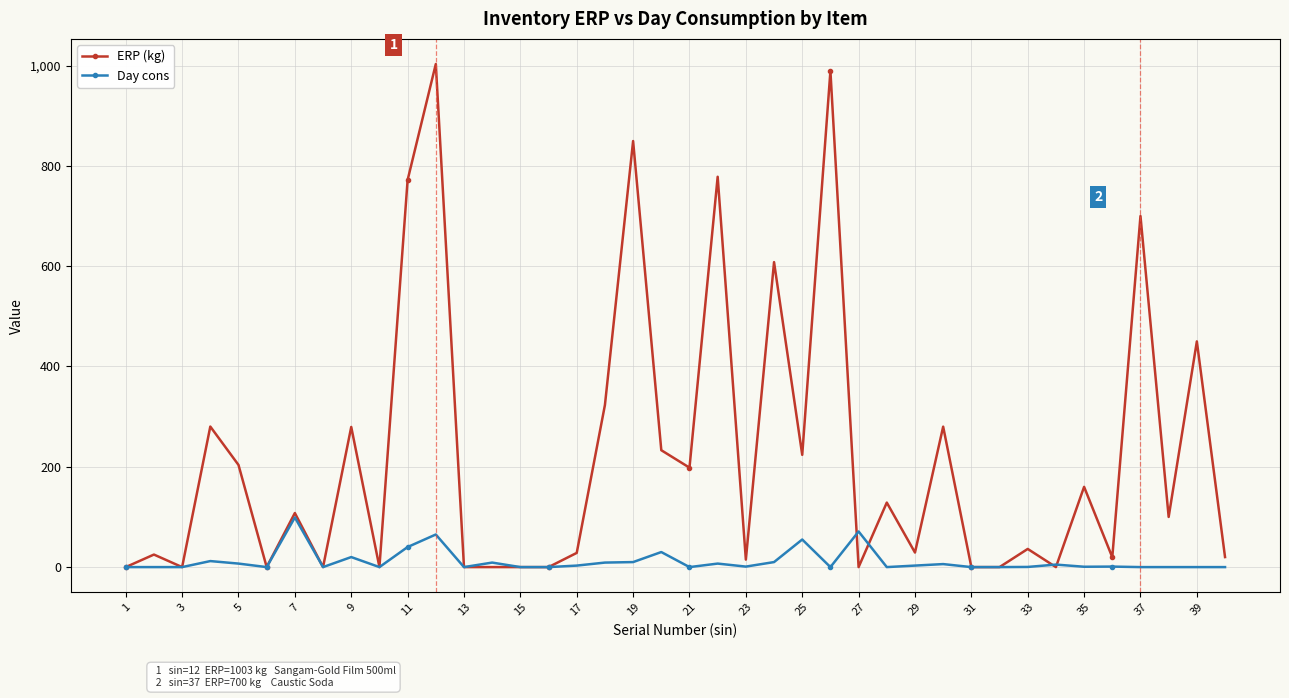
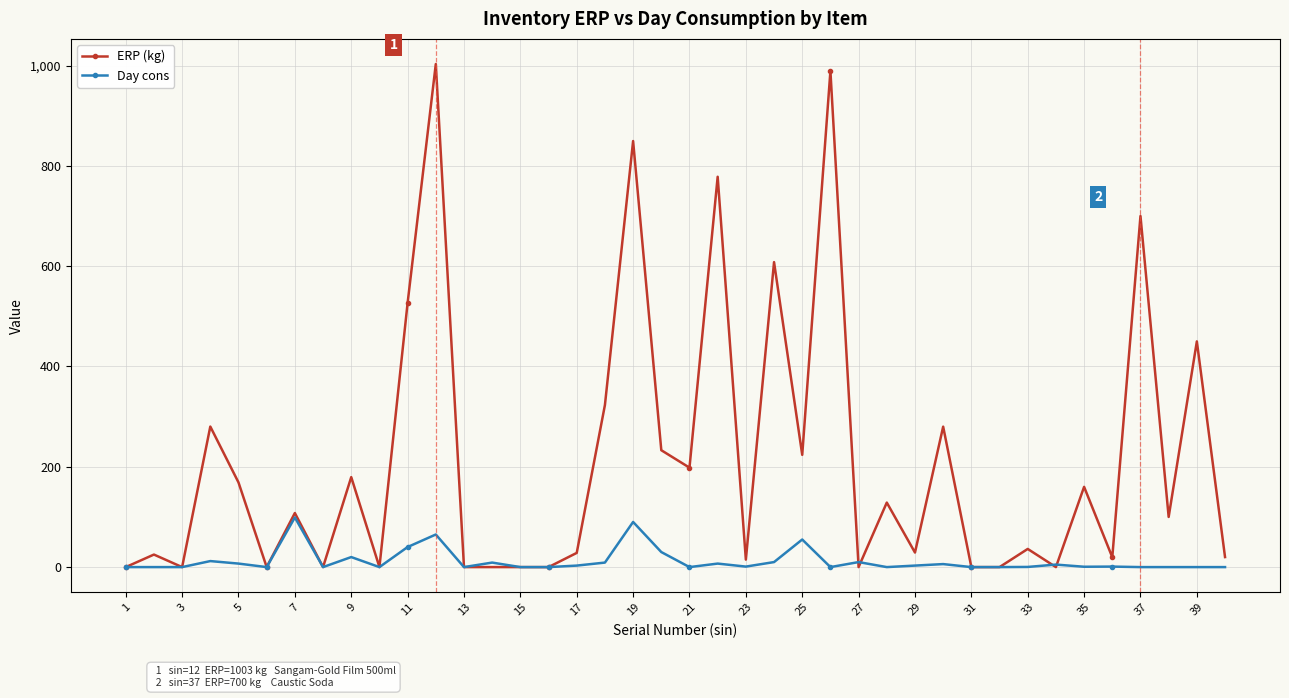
ERP (kg), 5: 200 -> 170
ERP (kg), 9: 280 -> 180
ERP (kg), 11: 770 -> 530
Day cons, 19: 10 -> 90
Day cons, 27: 70 -> 10
